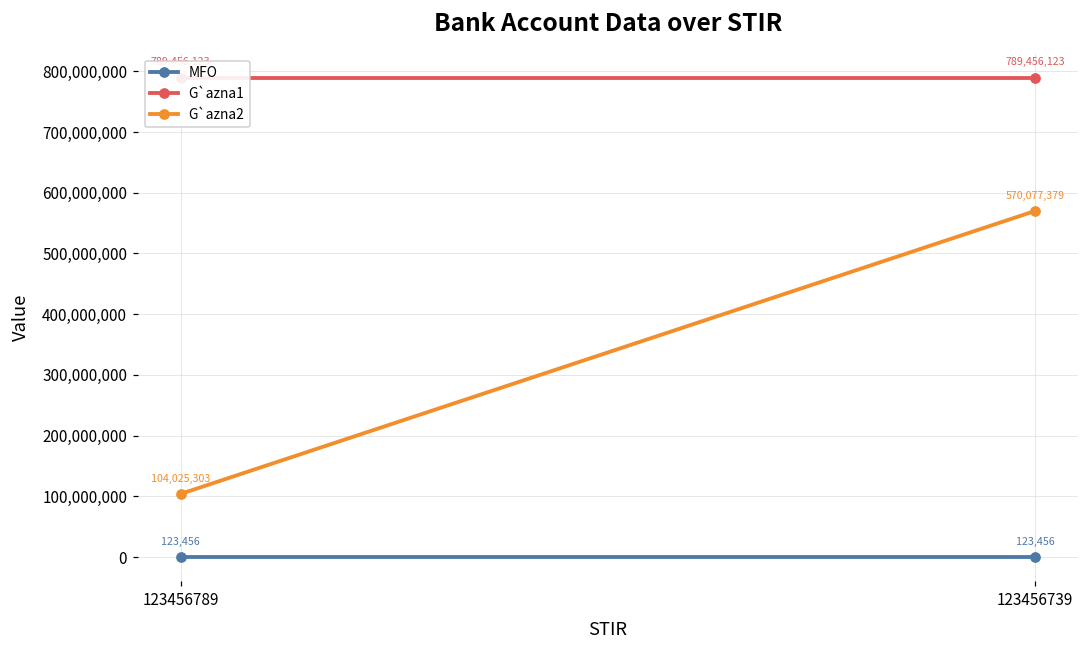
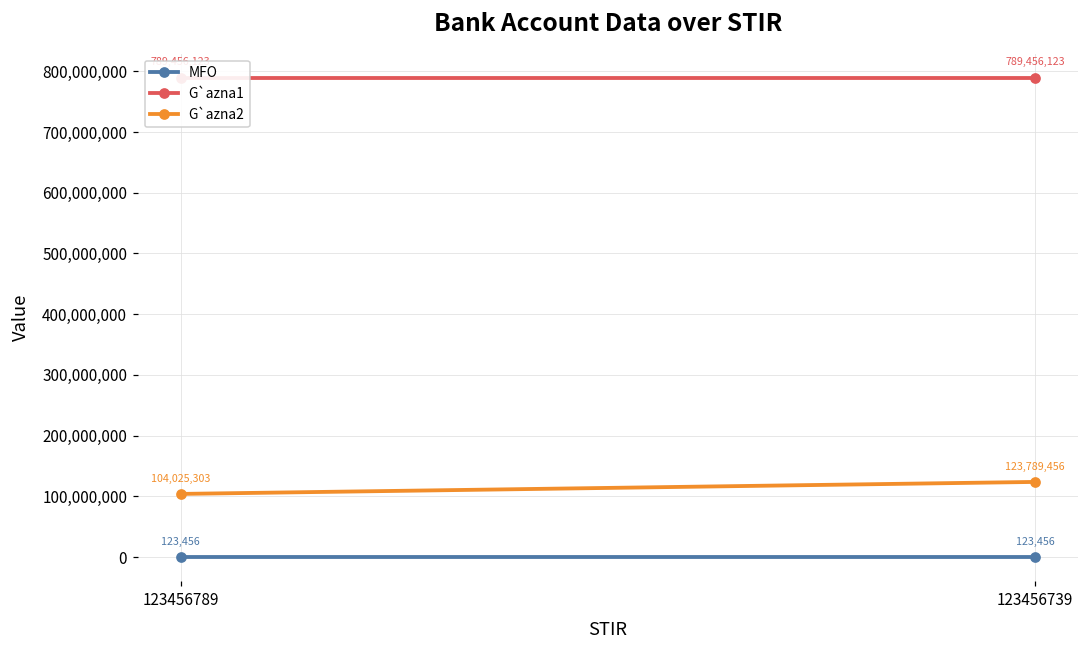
G`azna2, 123456739: 570,077,379 -> 123,789,456
